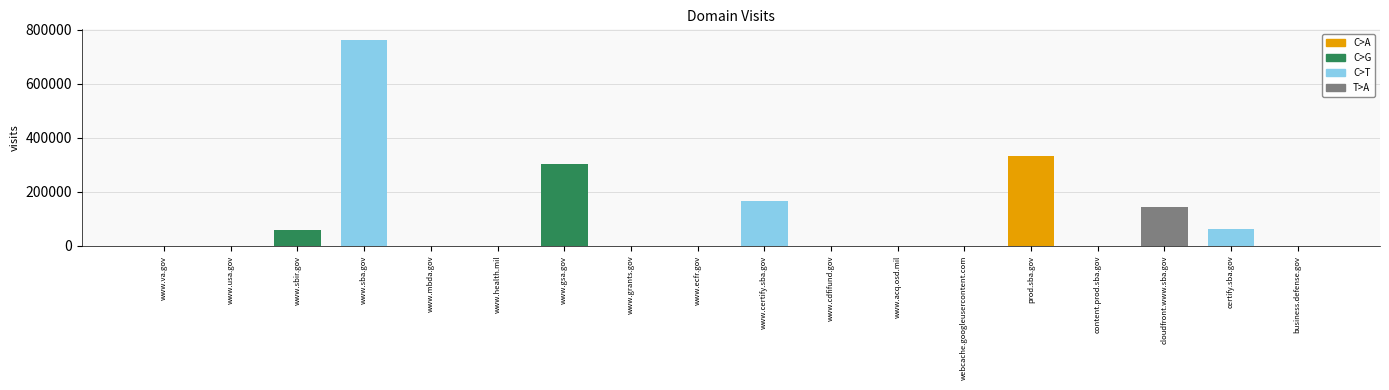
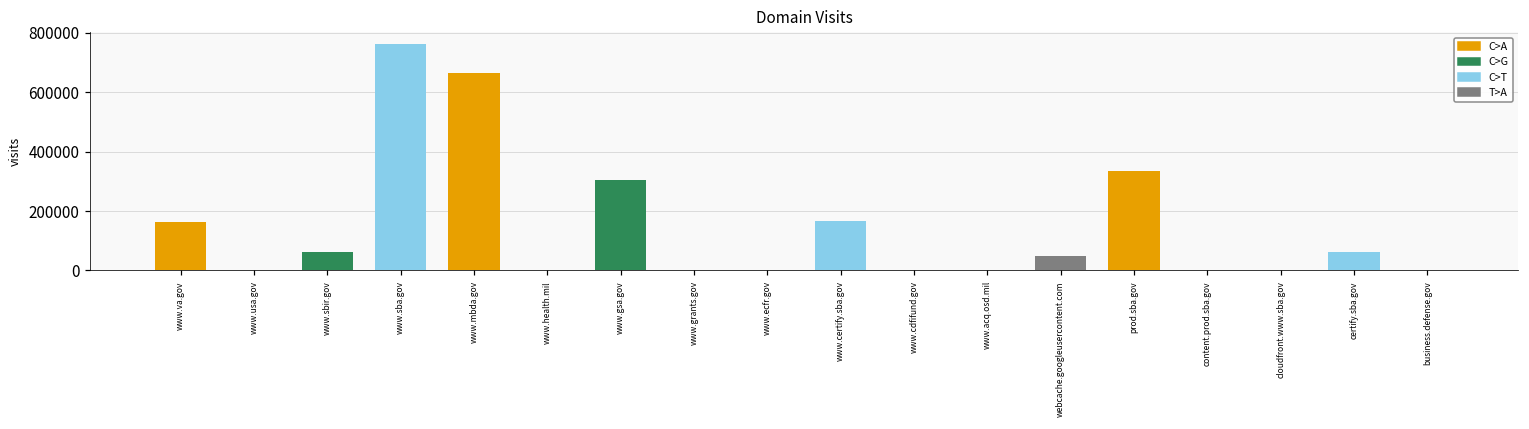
www.va.gov: 0 -> 160000
www.mbda.gov: 0 -> 670000
webcache.googleusercontent.com: 0 -> 50000
cloudfront.www.sba.gov: 140000 -> 0
